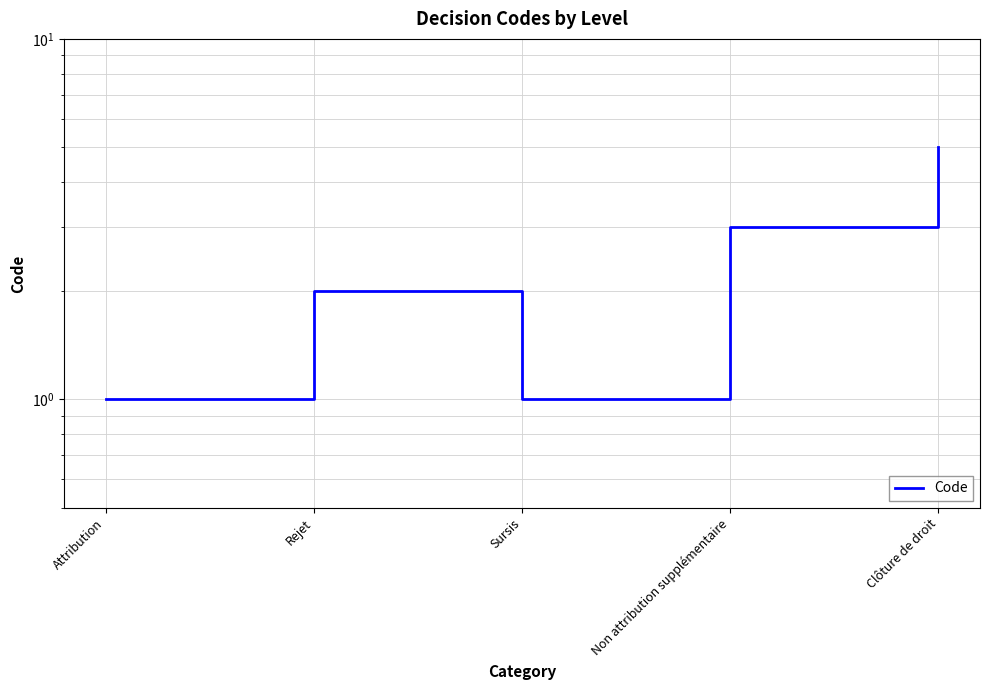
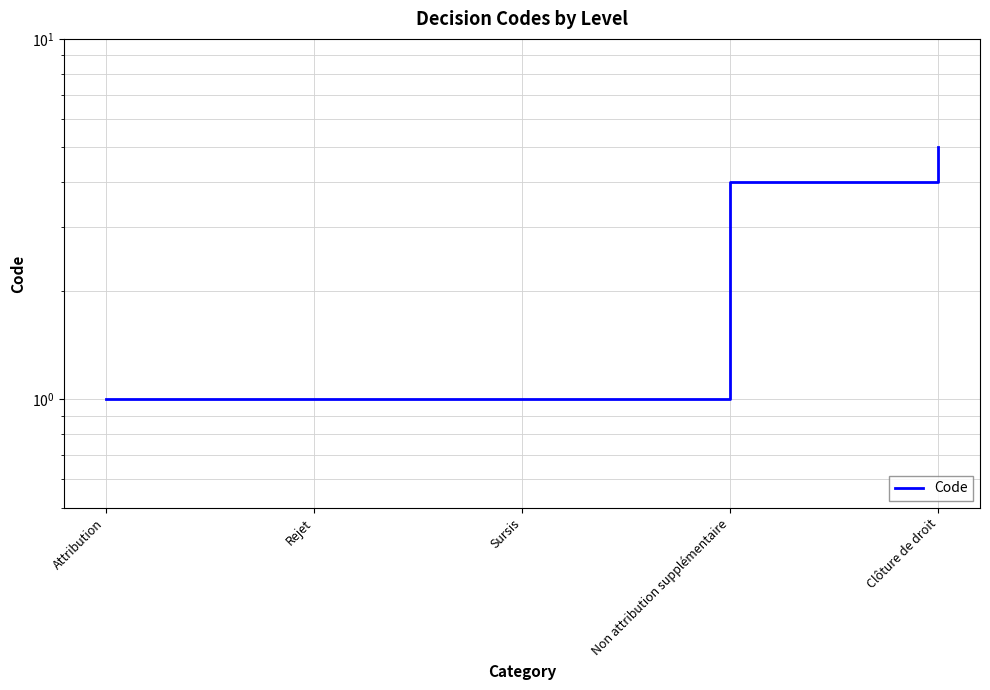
Rejet: 2 -> 1
Non attribution supplémentaire: 3 -> 4
